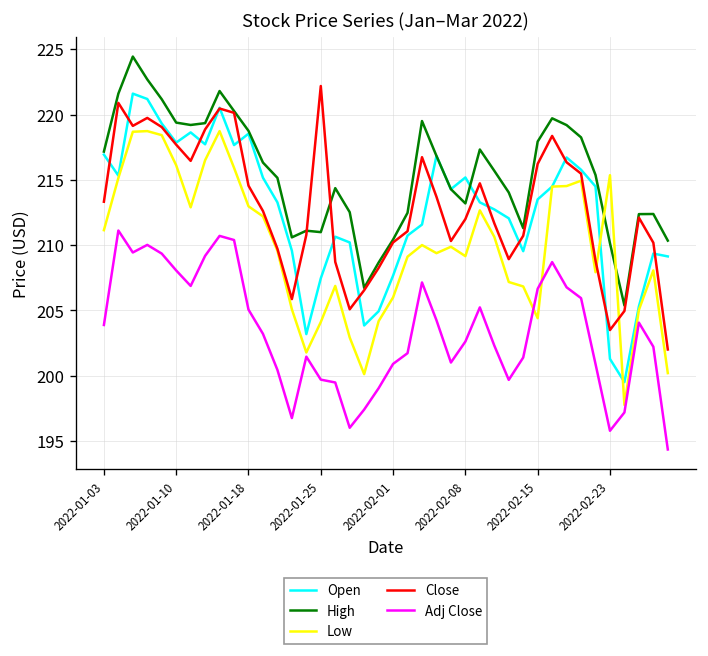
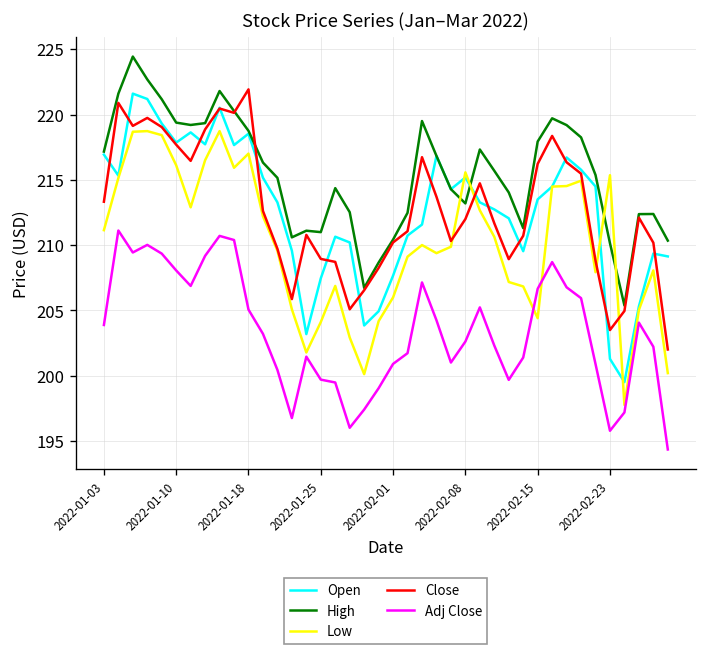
Low, 2022-01-18: 213.0 -> 217.0
Close, 2022-01-18: 214.6 -> 221.9
Close, 2022-01-25: 222.2 -> 208.9
Low, 2022-02-08: 209.1 -> 215.6
